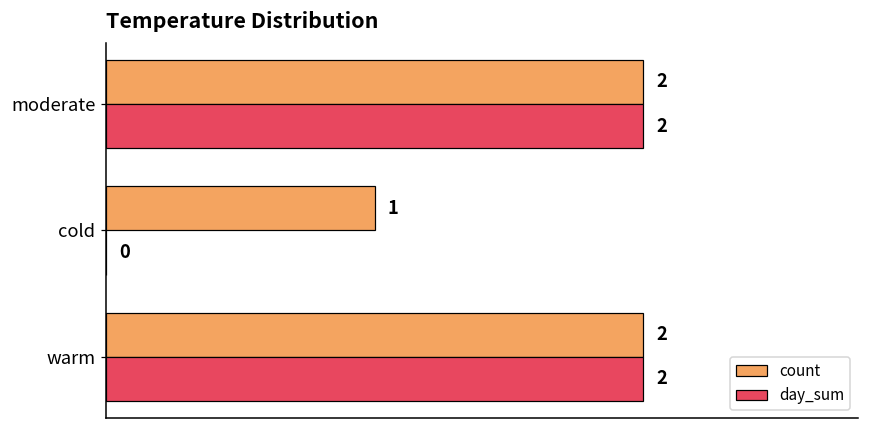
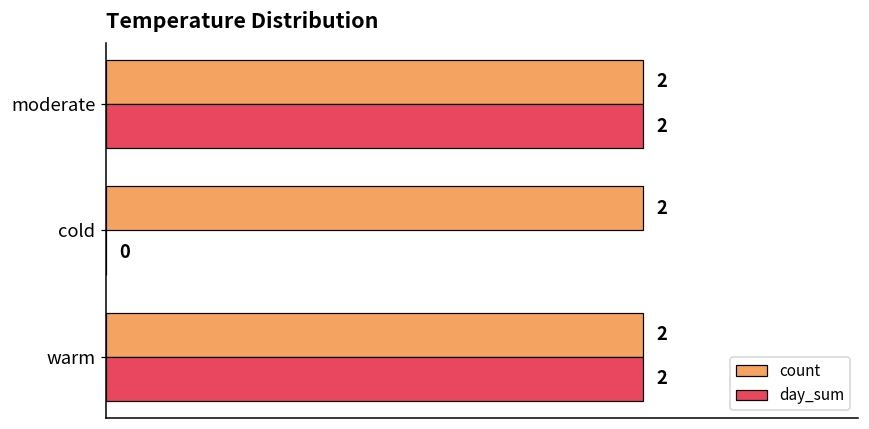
count, cold: 1 -> 2
